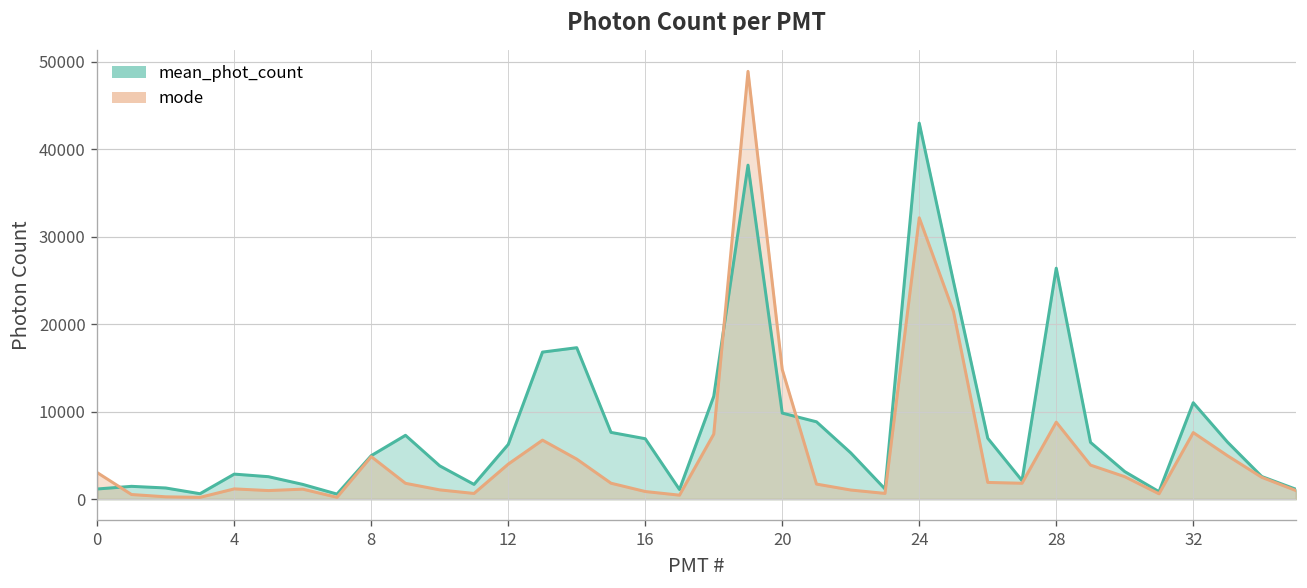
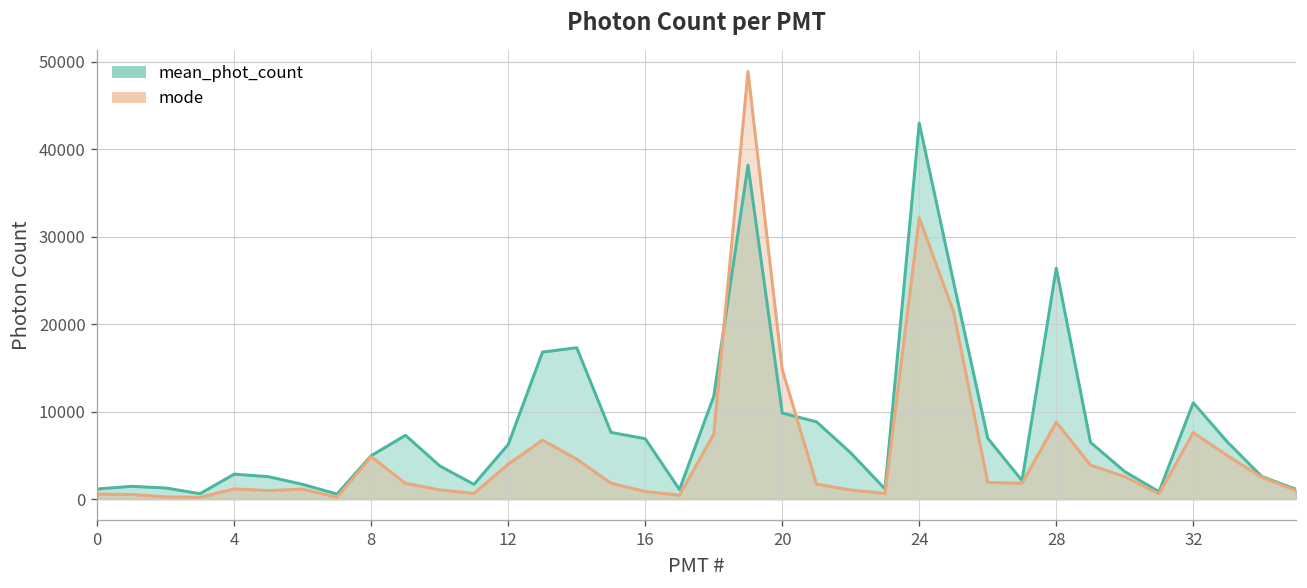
mode, 0: 3000 -> 1000
